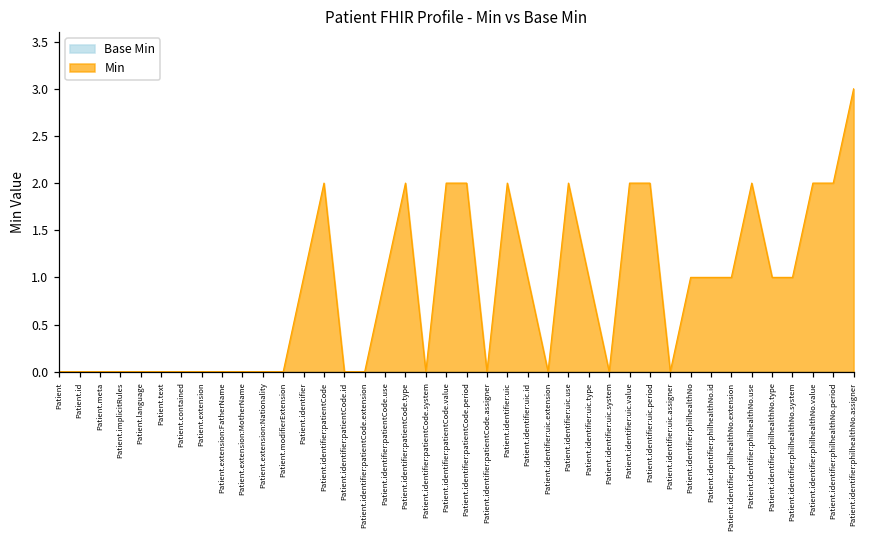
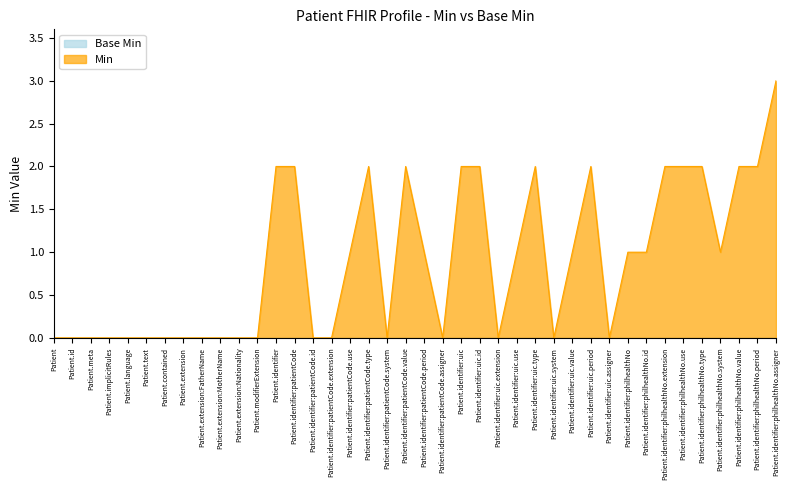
Min, Patient.identifier: 1 -> 2
Min, Patient.identifier:patientCode.period: 2 -> 1
Min, Patient.identifier:uic.id: 1 -> 2
Min, Patient.identifier:uic.use: 2 -> 1
Min, Patient.identifier:uic.type: 1 -> 2
Min, Patient.identifier:uic.value: 2 -> 1
Min, Patient.identifier:philhealthNo.extension: 1 -> 2
Min, Patient.identifier:philhealthNo.type: 1 -> 2
